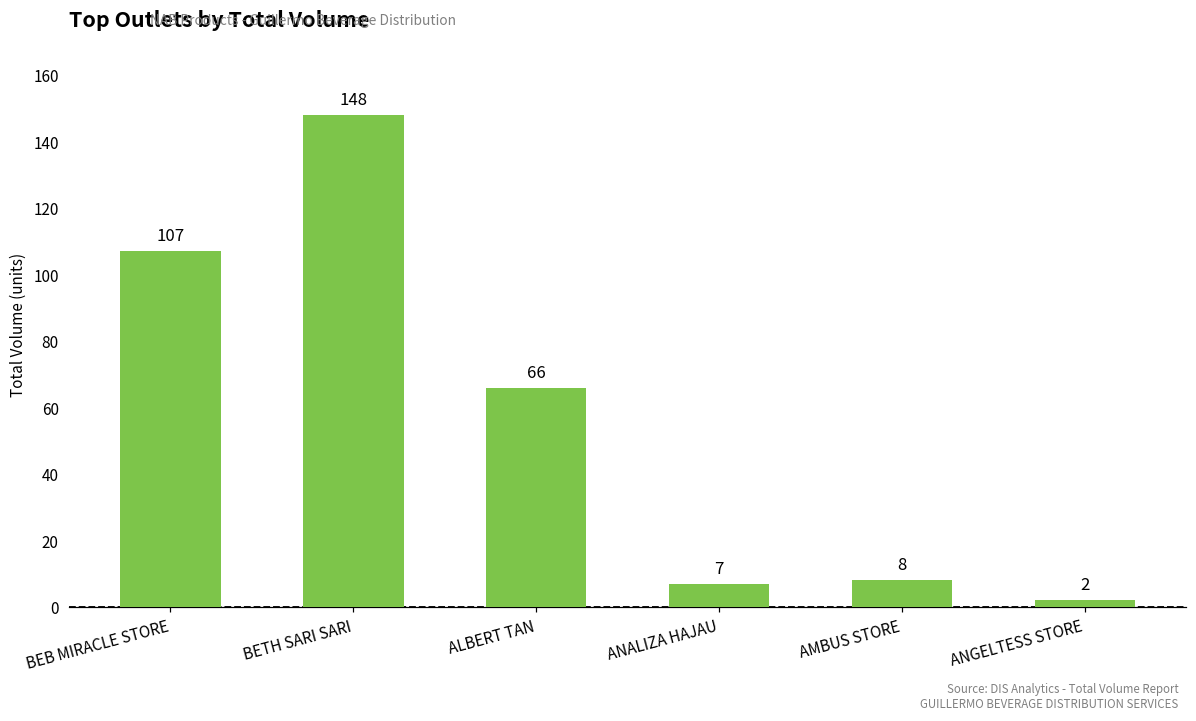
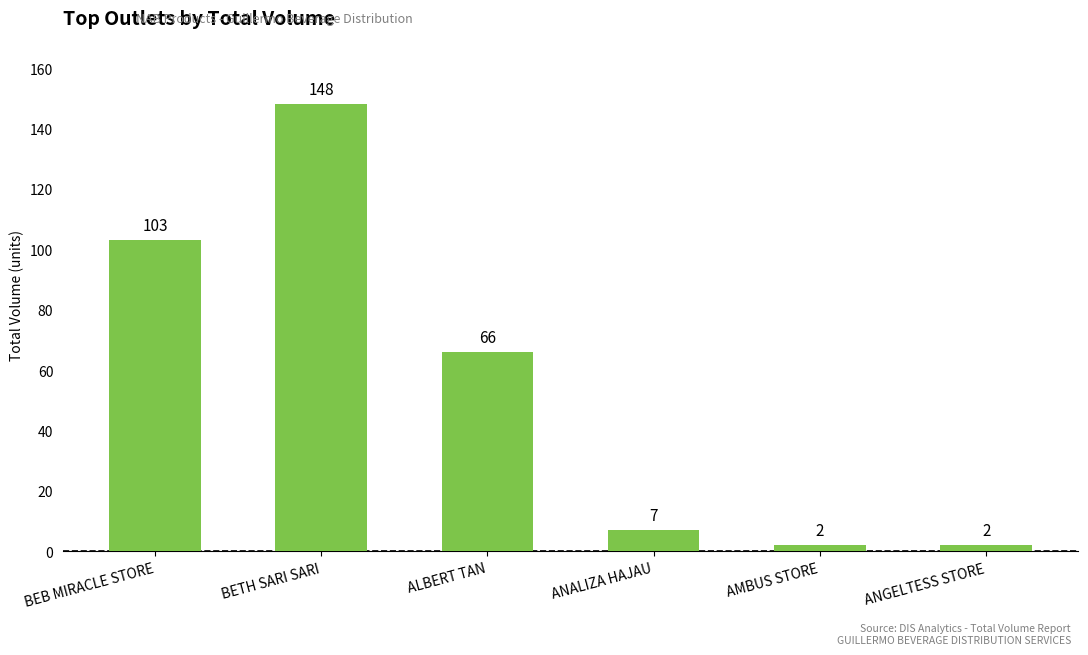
BEB MIRACLE STORE: 107 -> 103
AMBUS STORE: 8 -> 2
